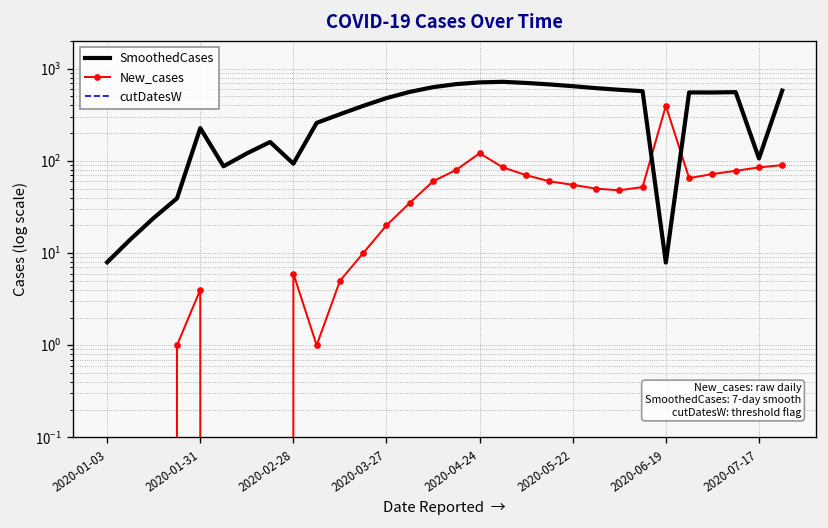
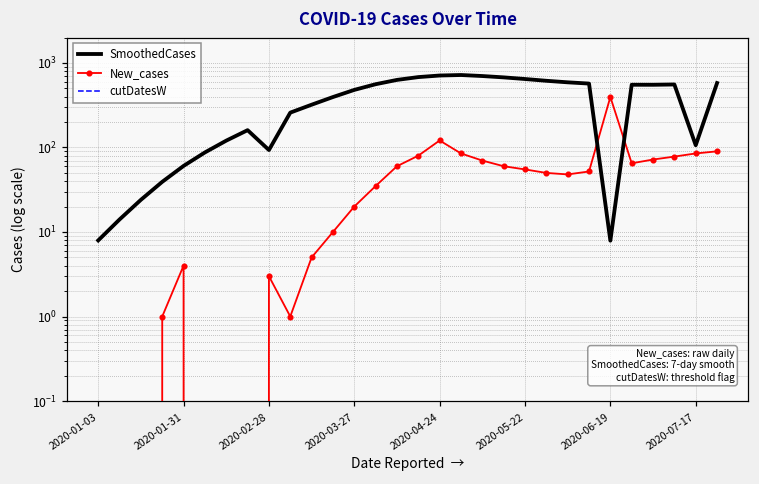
SmoothedCases, 2020-01-31: 230 -> 60
New_cases, 2020-02-28: 6 -> 3
